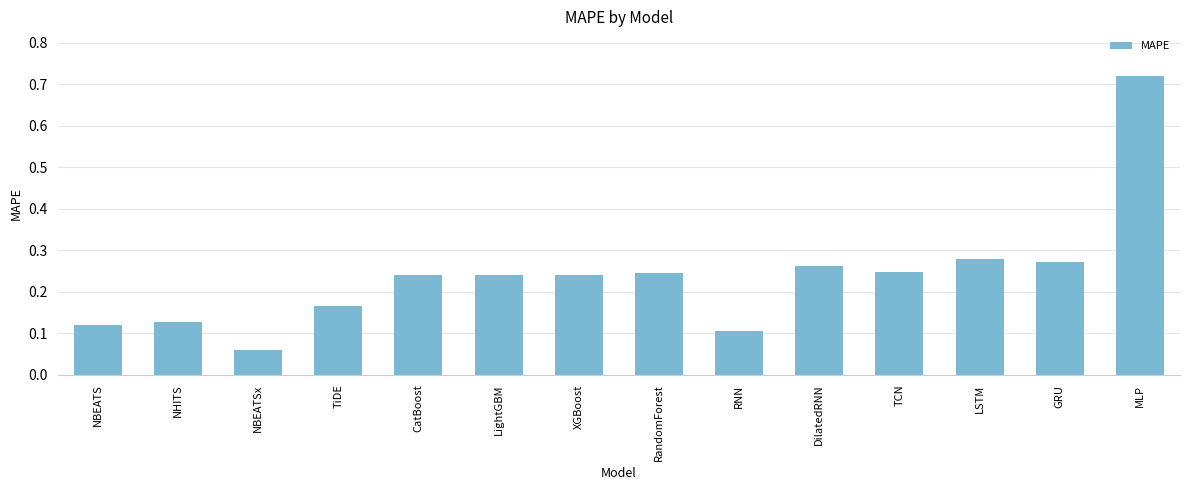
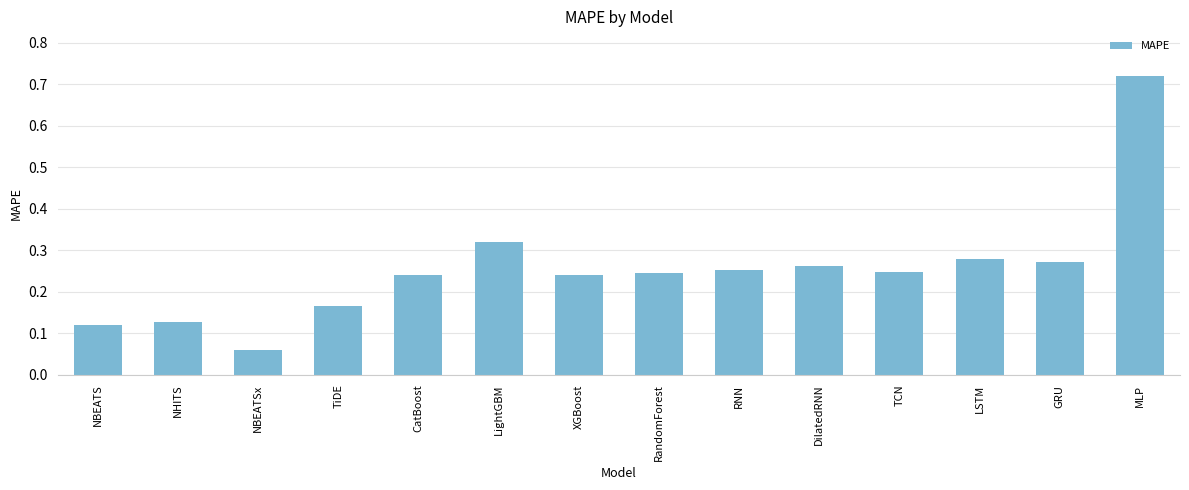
LightGBM: 0.24 -> 0.32
RNN: 0.11 -> 0.25
